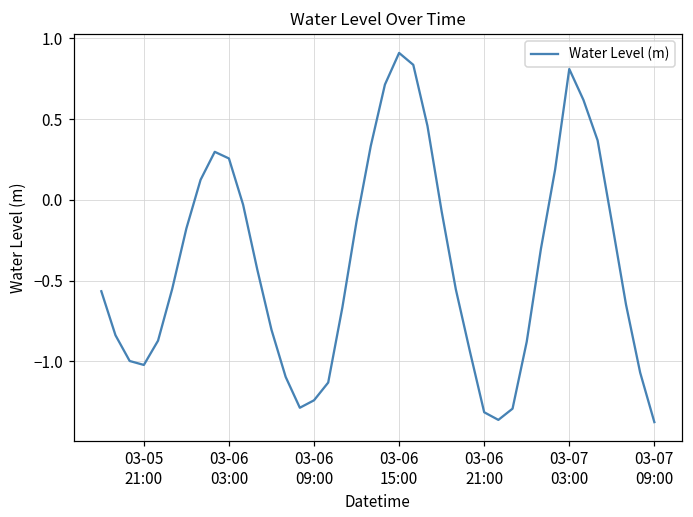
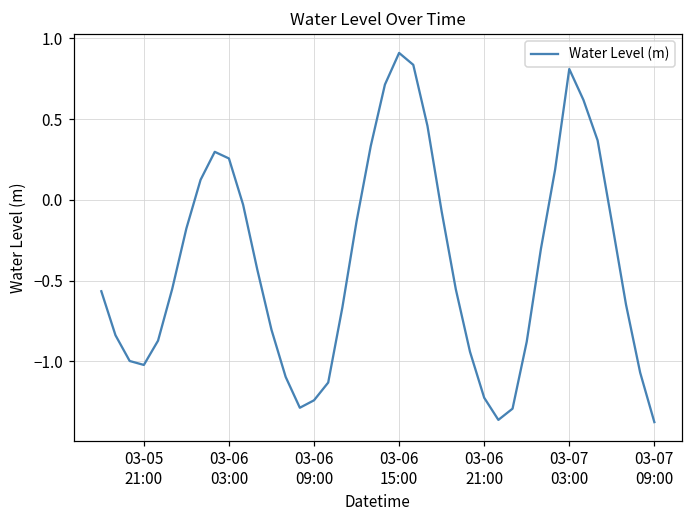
03-06 21:00: -1.31 -> -1.22
